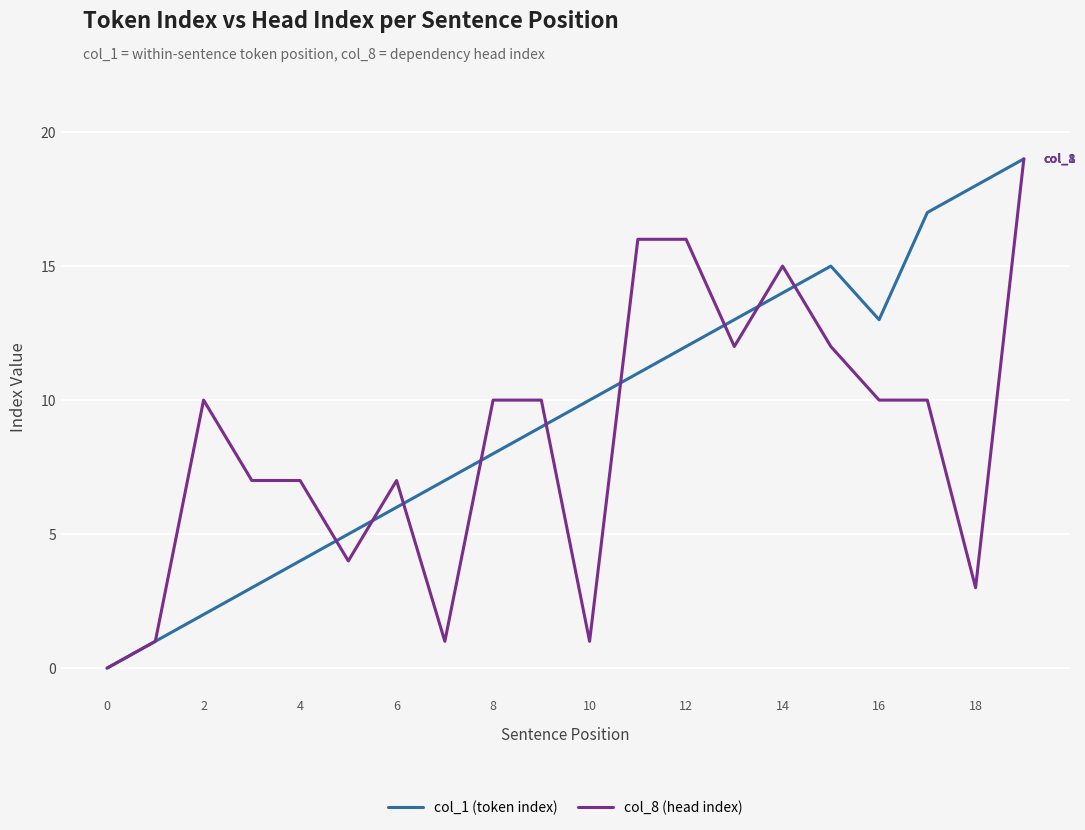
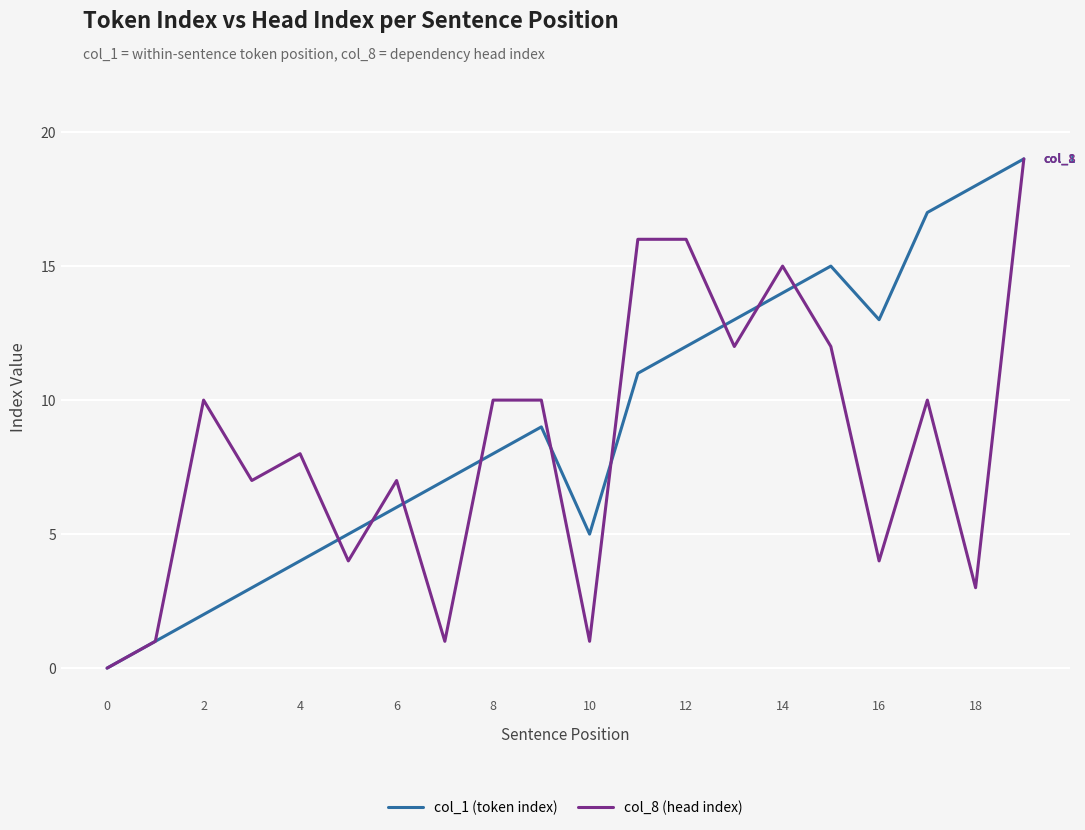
col_8 (head index), 4: 7 -> 8
col_1 (token index), 10: 10 -> 5
col_8 (head index), 16: 10 -> 4
